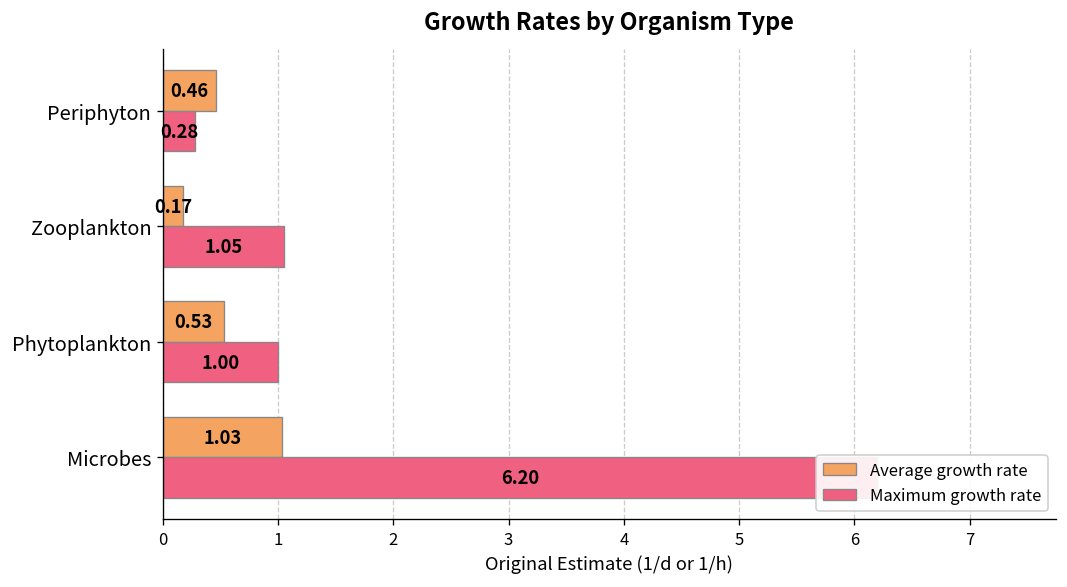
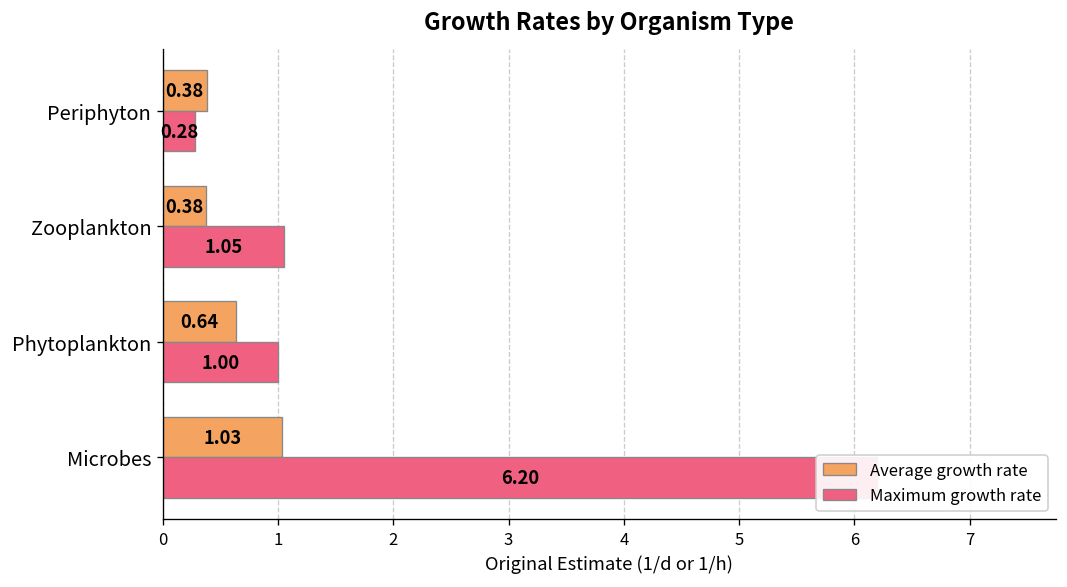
Average growth rate, Periphyton: 0.46 -> 0.38
Average growth rate, Zooplankton: 0.17 -> 0.38
Average growth rate, Phytoplankton: 0.53 -> 0.64
